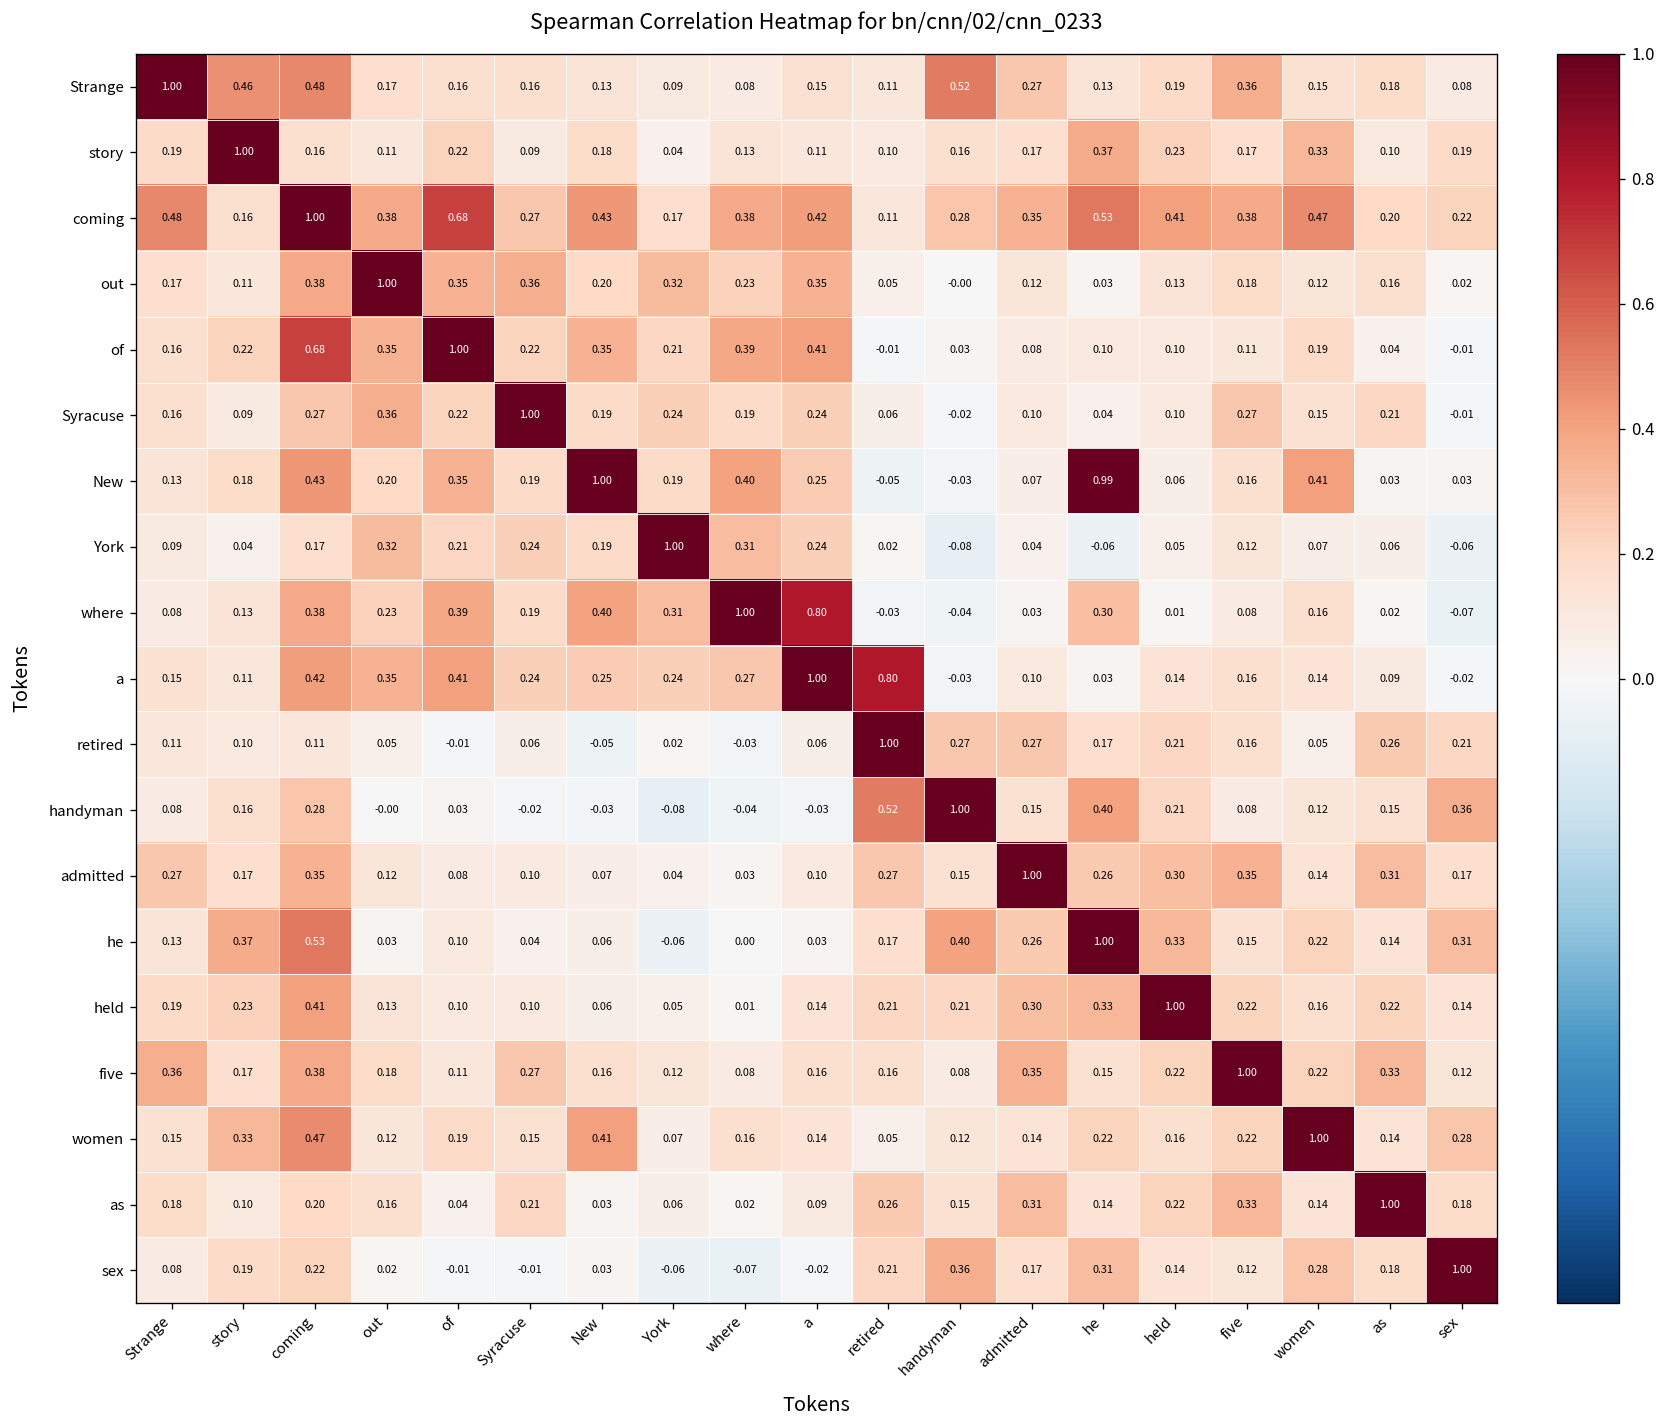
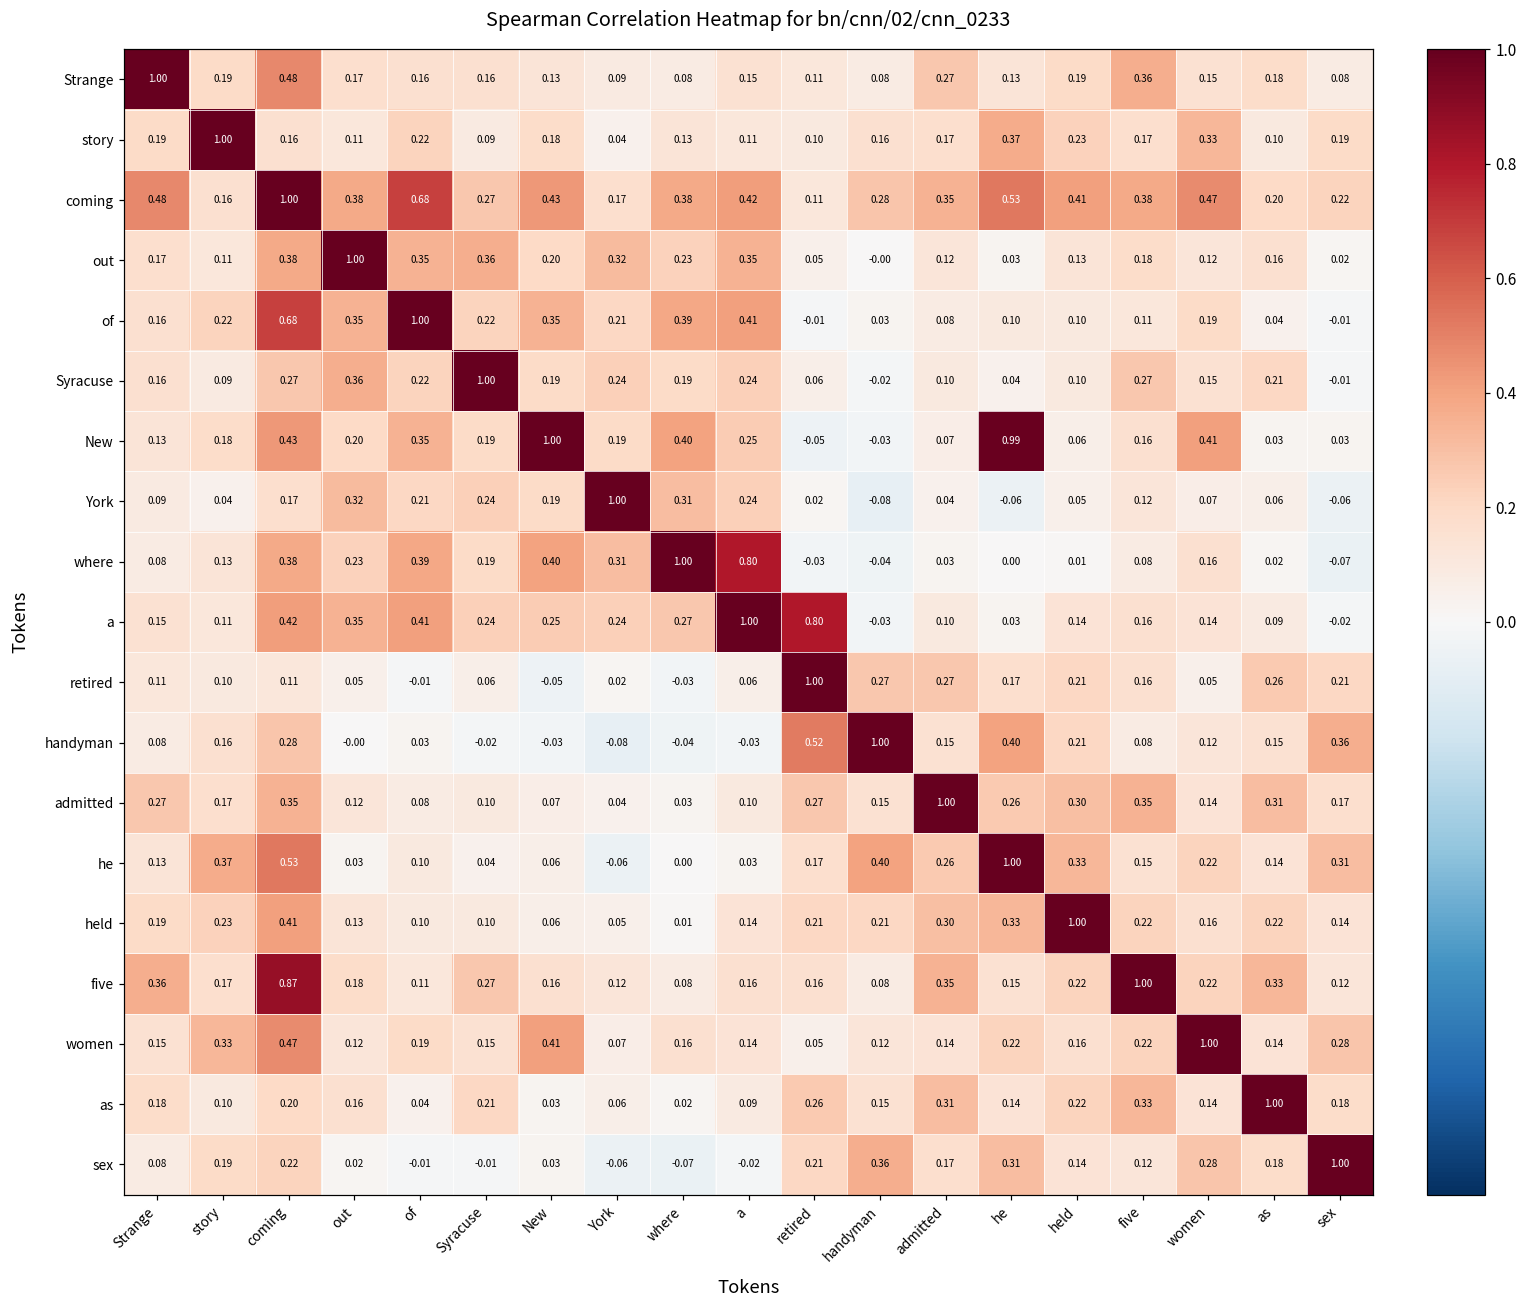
Strange, story: 0.46 -> 0.19
Strange, handyman: 0.52 -> 0.08
where, he: 0.30 -> 0.00
five, coming: 0.38 -> 0.87
